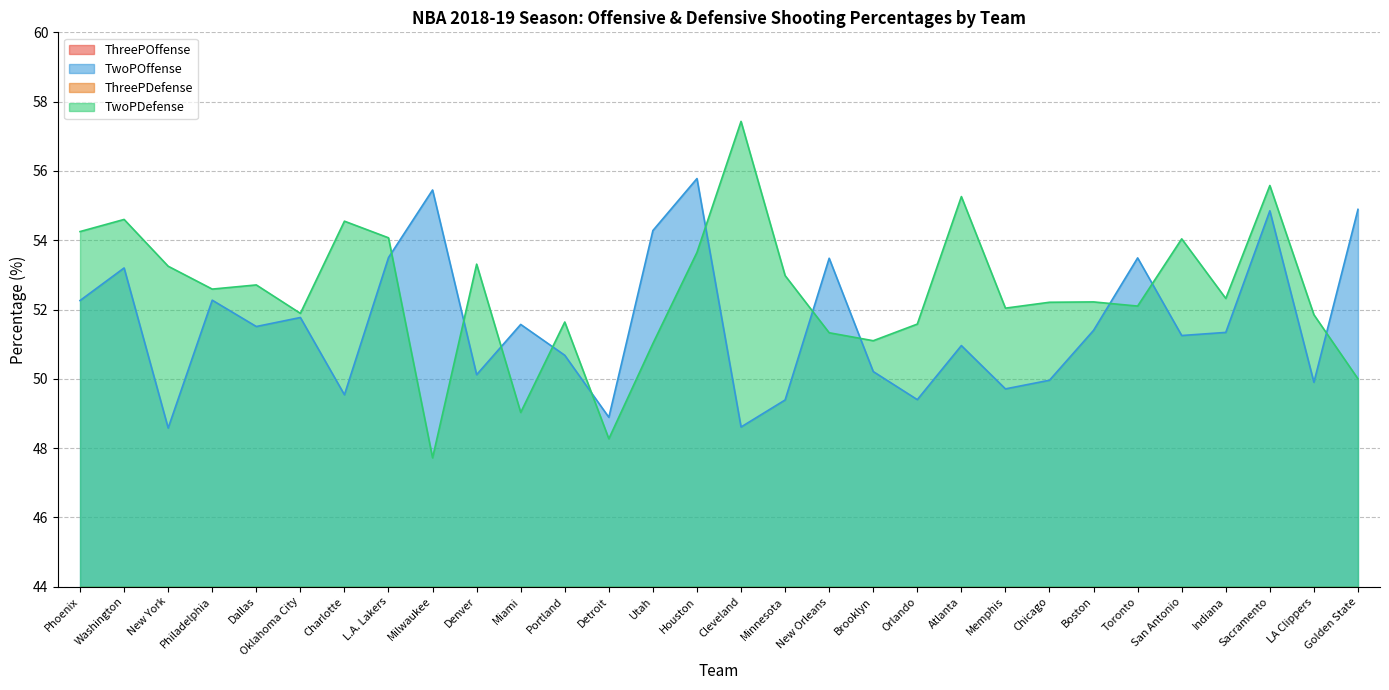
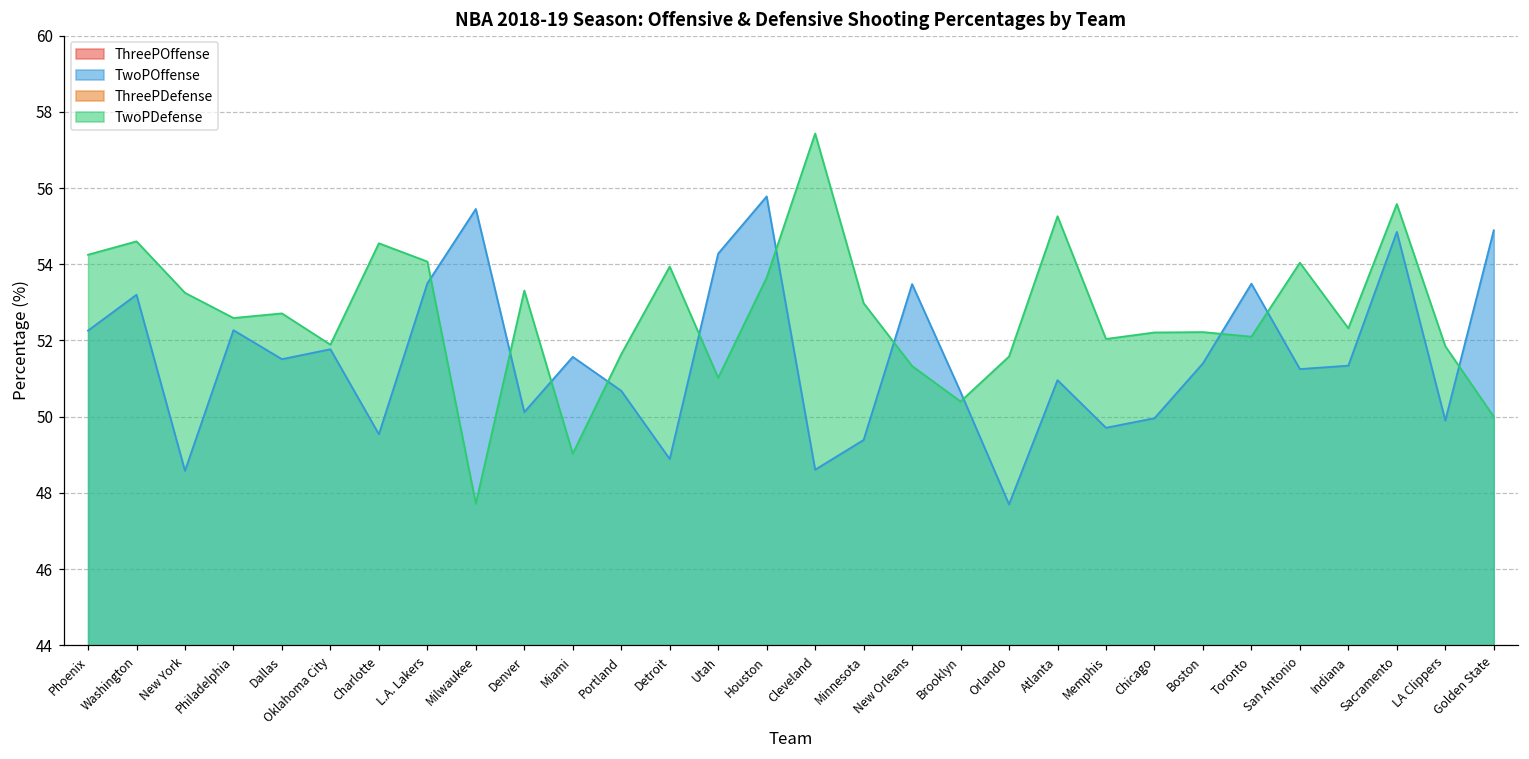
TwoPDefense, Detroit: 48.3 -> 53.9
TwoPOffense, Brooklyn: 50.2 -> 50.7
TwoPDefense, Brooklyn: 51.1 -> 50.4
TwoPOffense, Orlando: 49.4 -> 47.7
